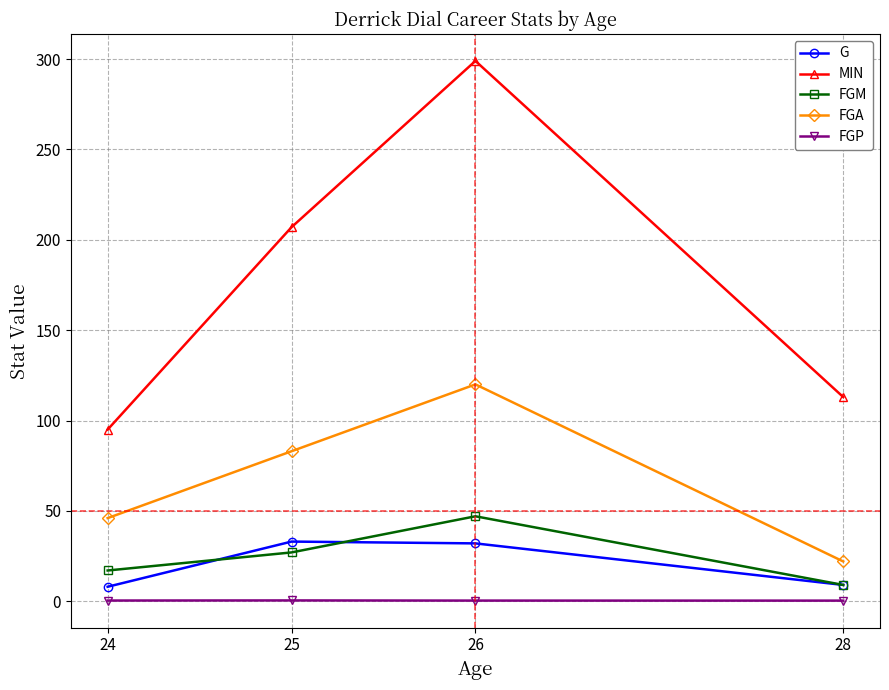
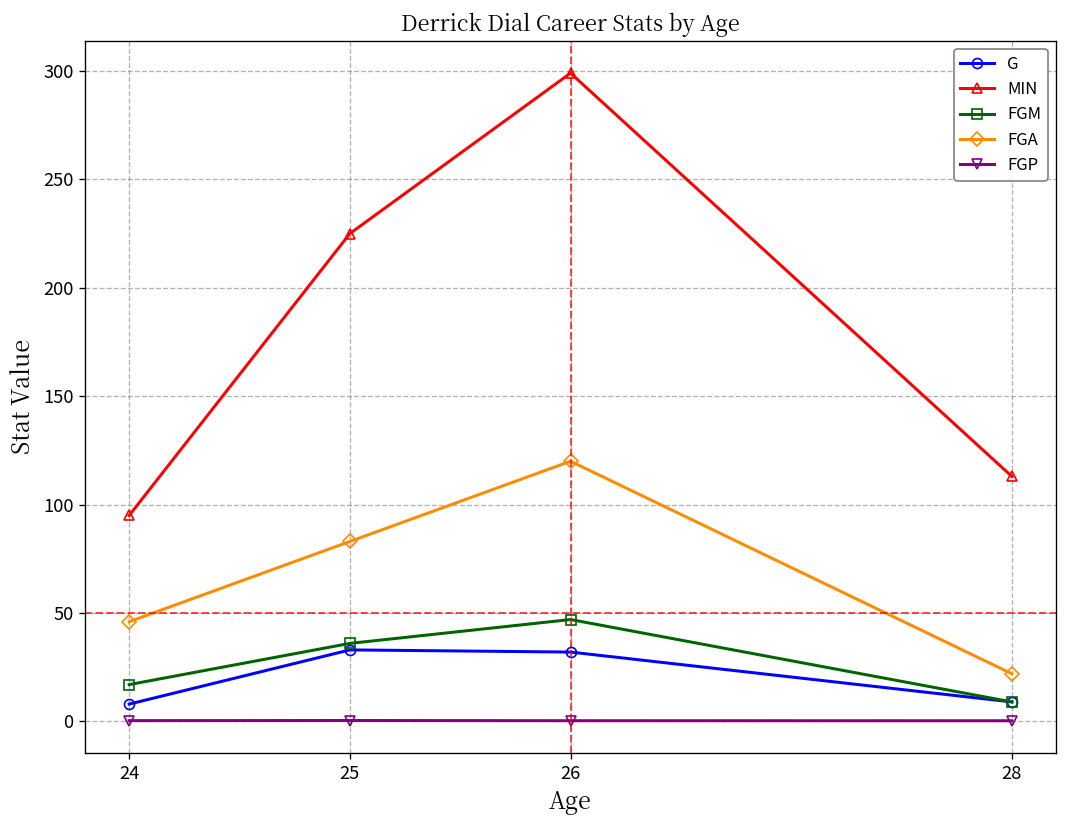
MIN, 25: 207 -> 225
FGM, 25: 27 -> 36
